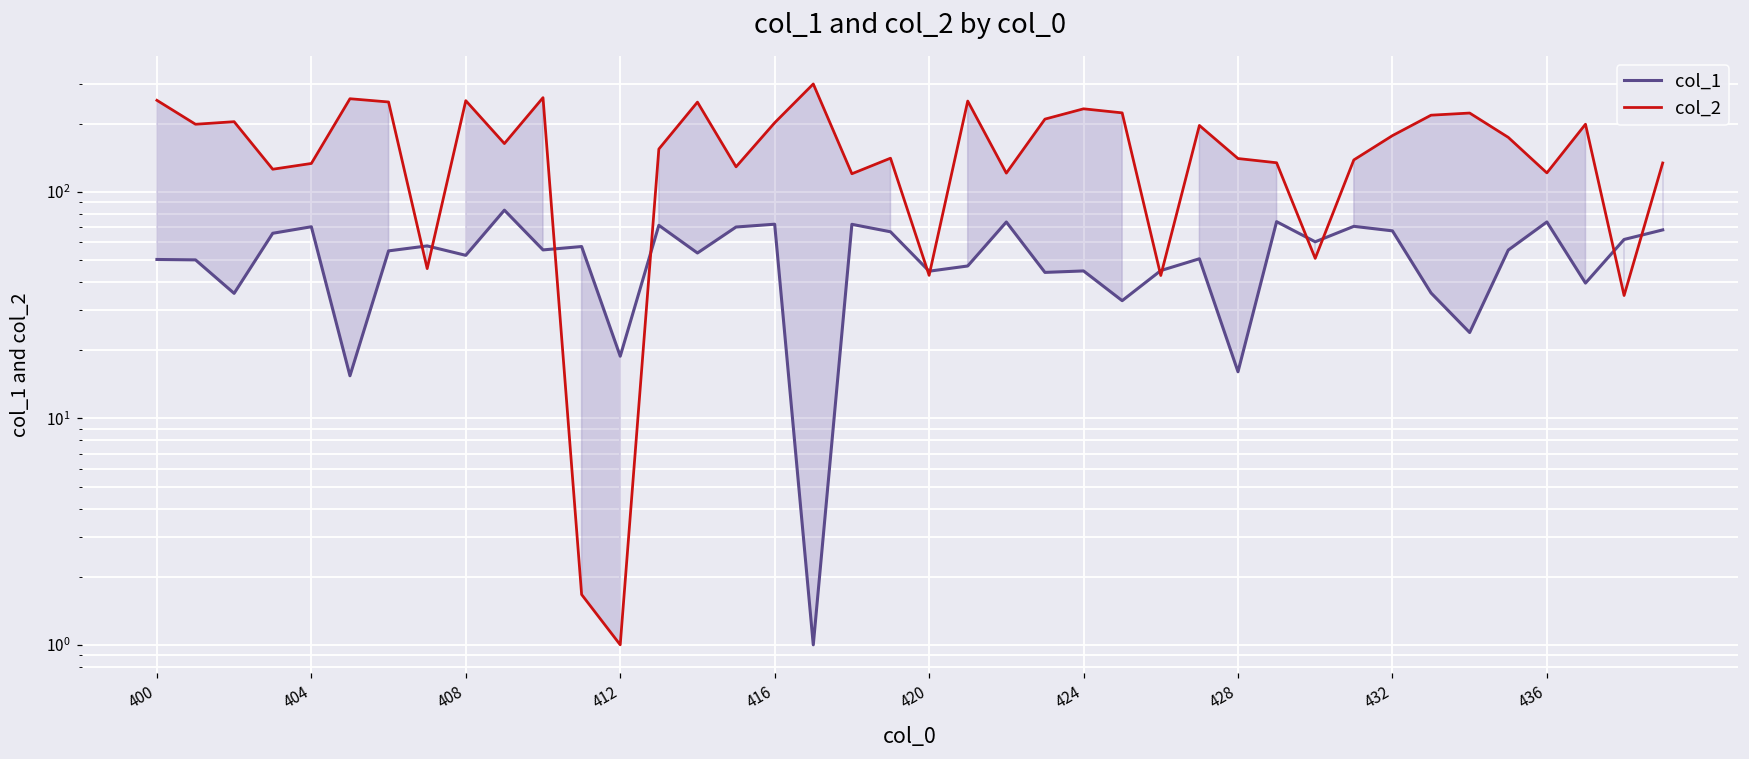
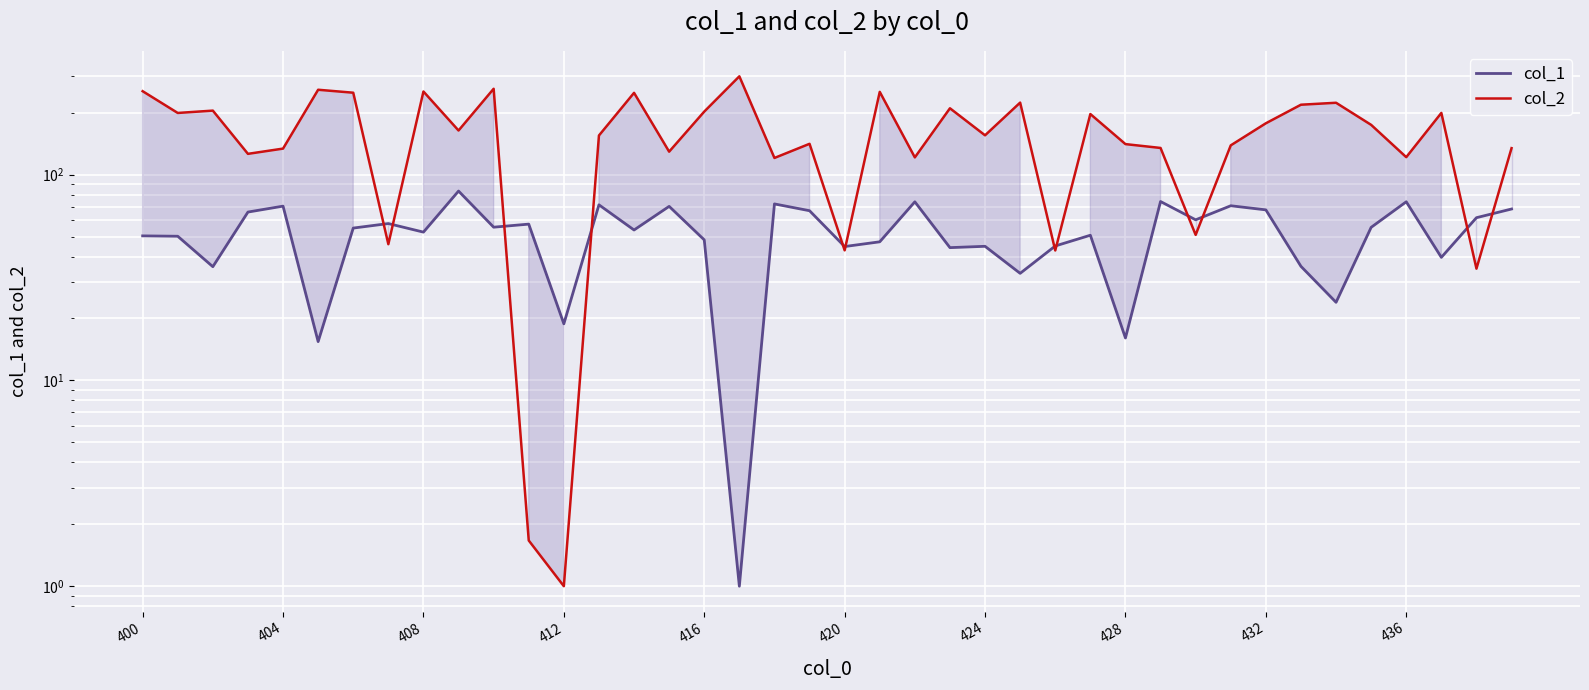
col_1, 416: 72 -> 48
col_2, 424: 230 -> 160
